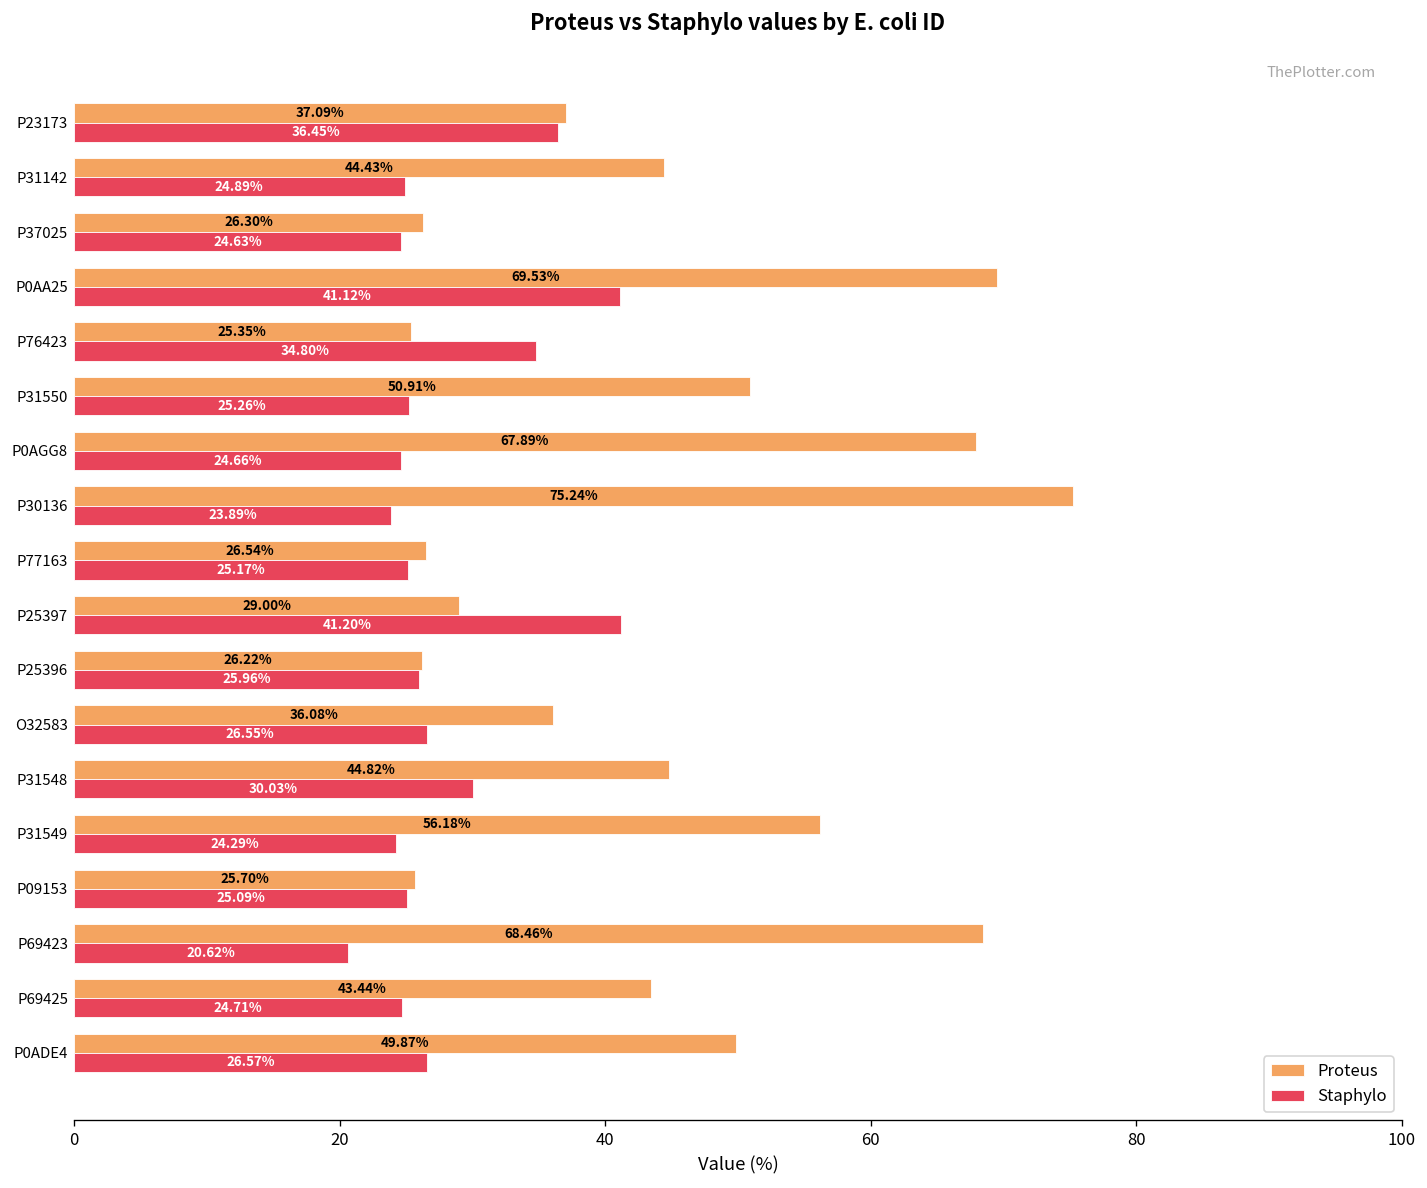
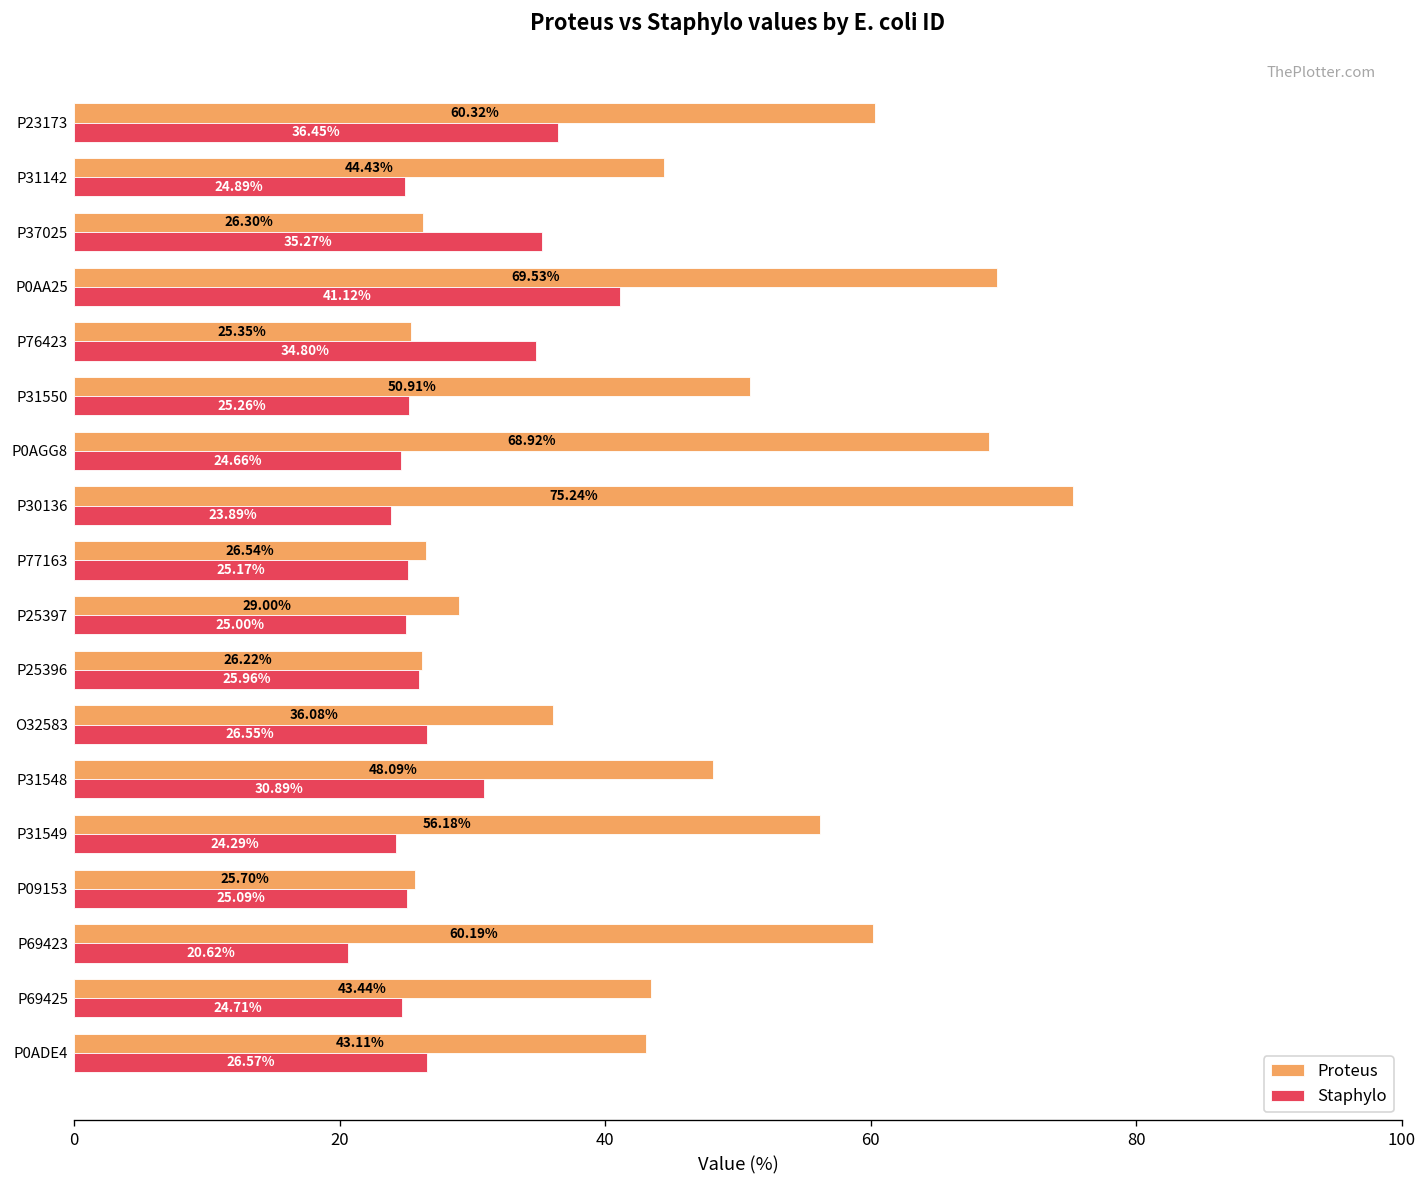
Proteus, P23173: 37.09% -> 60.32%
Staphylo, P37025: 24.63% -> 35.27%
Proteus, P0AGG8: 67.89% -> 68.92%
Staphylo, P25397: 41.20% -> 25.00%
Proteus, P31548: 44.82% -> 48.09%
Staphylo, P31548: 30.03% -> 30.89%
Proteus, P69423: 68.46% -> 60.19%
Proteus, P0ADE4: 49.87% -> 43.11%
